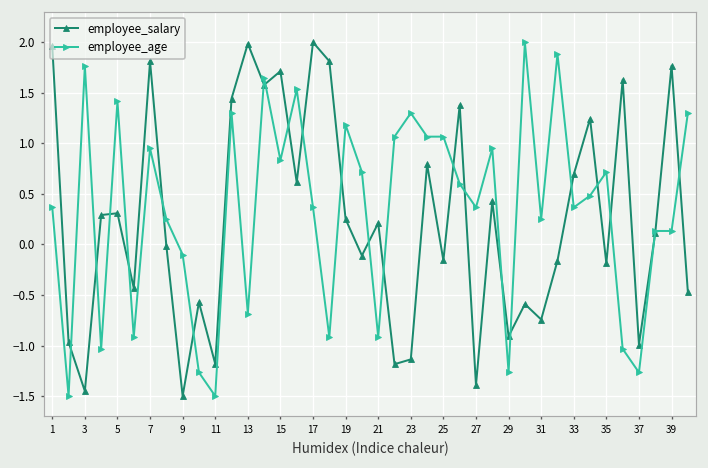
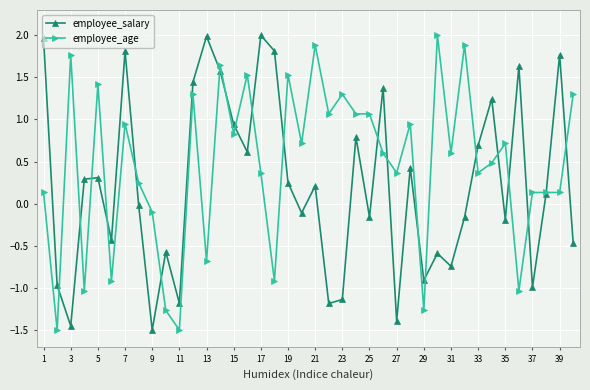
employee_age, 1: 0.4 -> 0.1
employee_salary, 15: 1.7 -> 0.9
employee_age, 19: 1.2 -> 1.5
employee_age, 21: -0.9 -> 1.9
employee_age, 31: 0.3 -> 0.6
employee_age, 37: -1.3 -> 0.1
